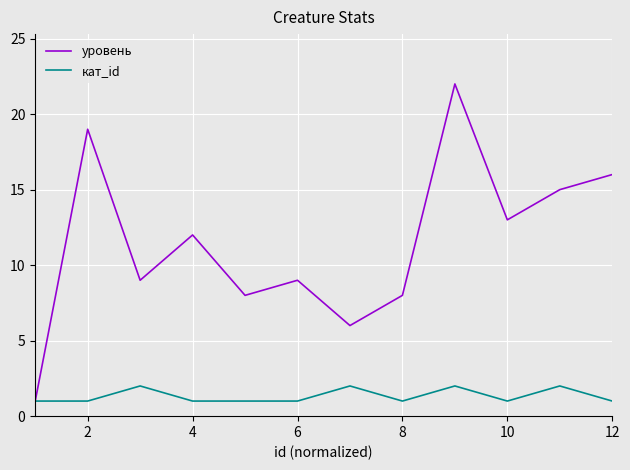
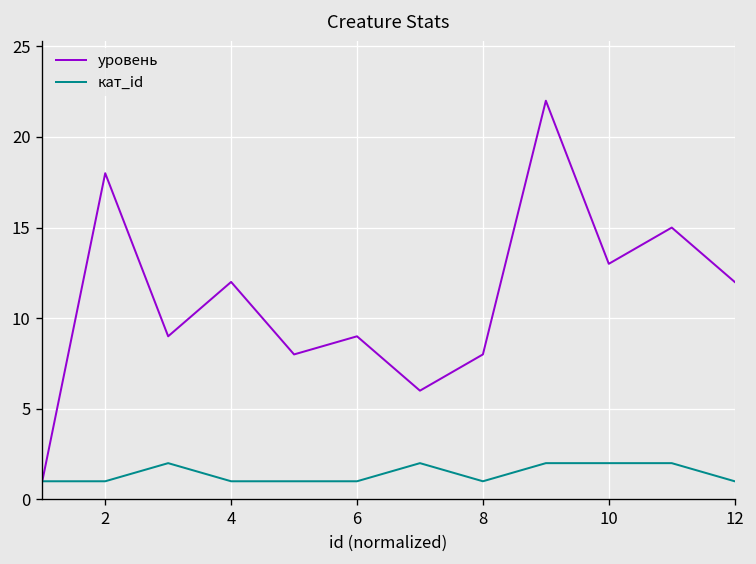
уровень, 2: 19 -> 18
кат_id, 10: 1 -> 2
уровень, 12: 16 -> 12
